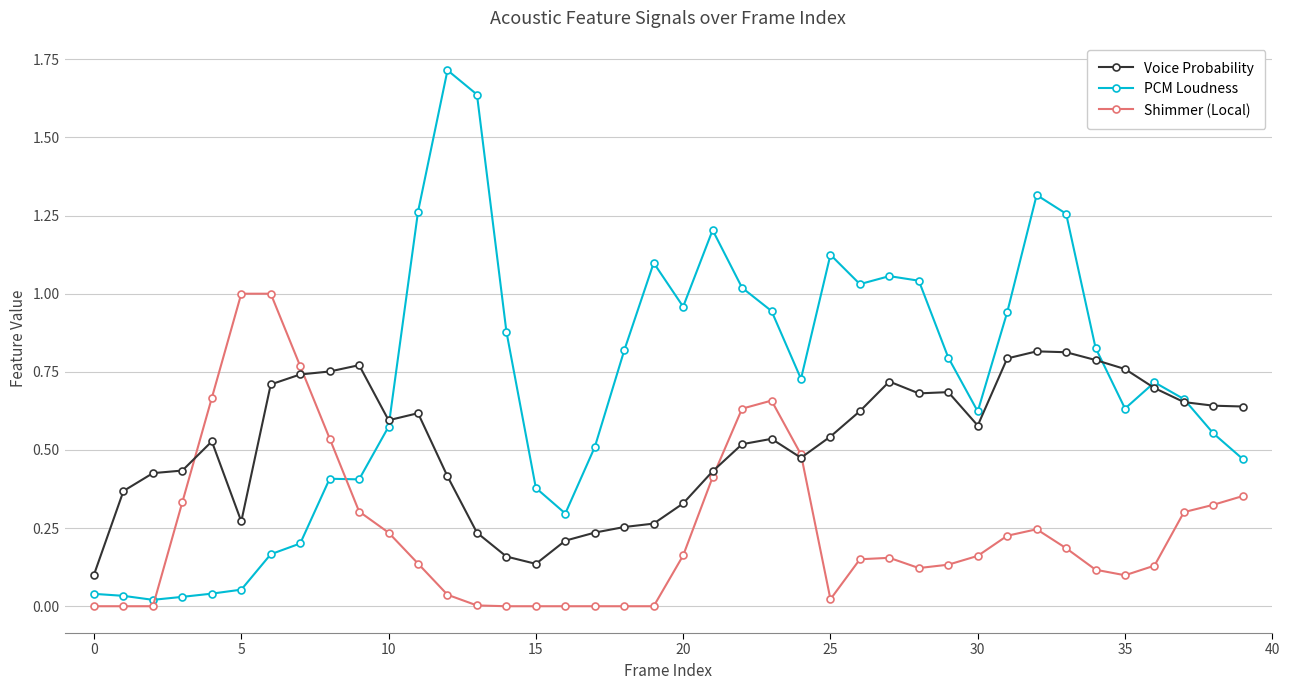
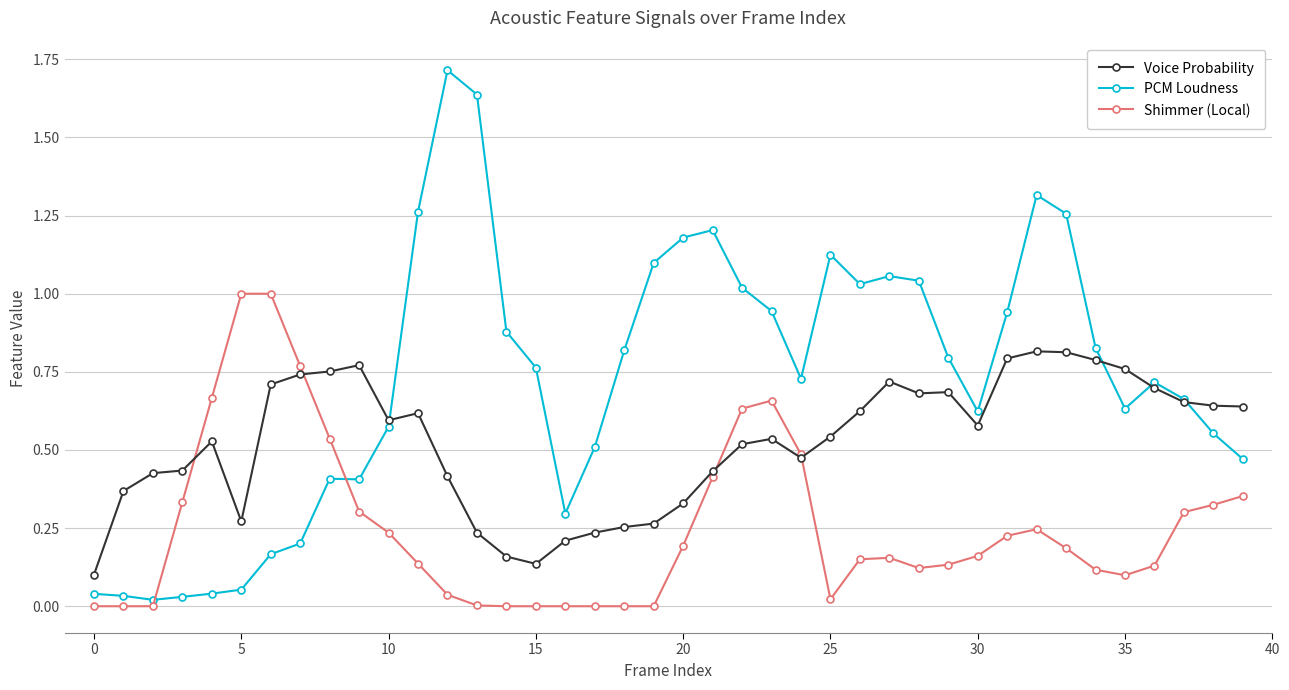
PCM Loudness, 15: 0.38 -> 0.76
PCM Loudness, 20: 0.96 -> 1.18
Shimmer (Local), 20: 0.16 -> 0.19
